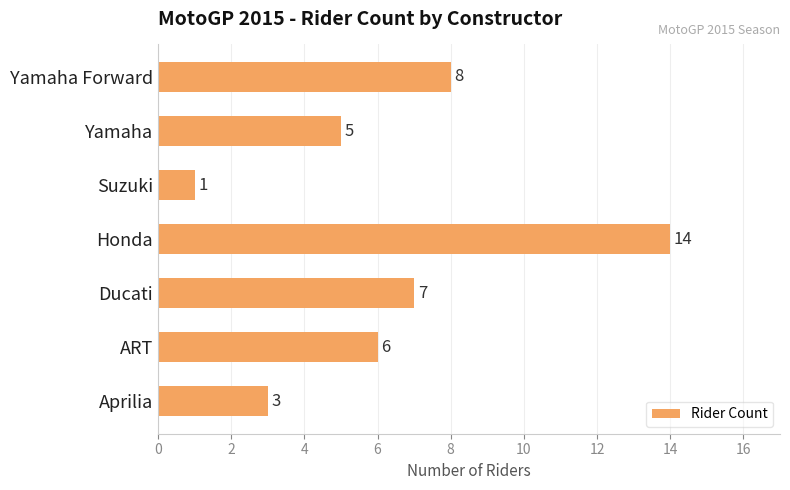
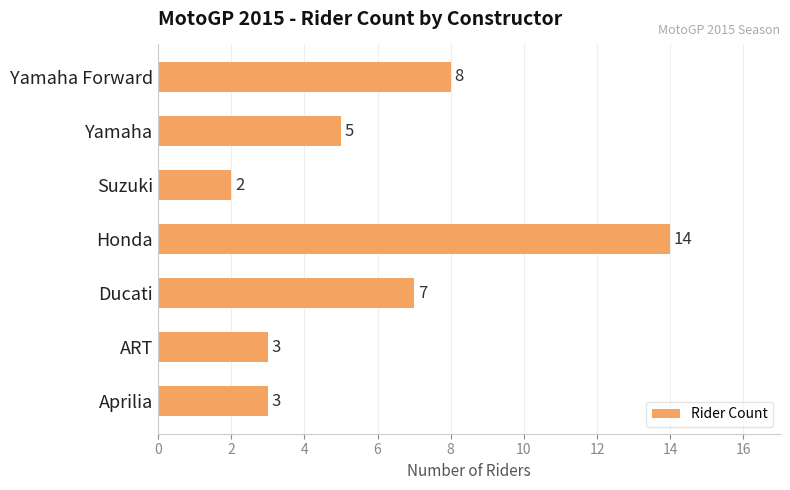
Suzuki: 1 -> 2
ART: 6 -> 3
